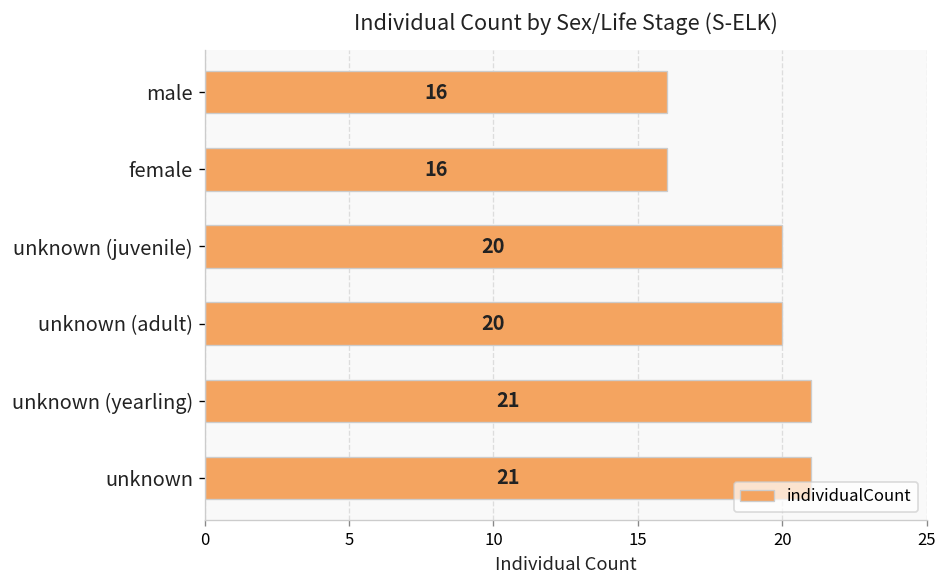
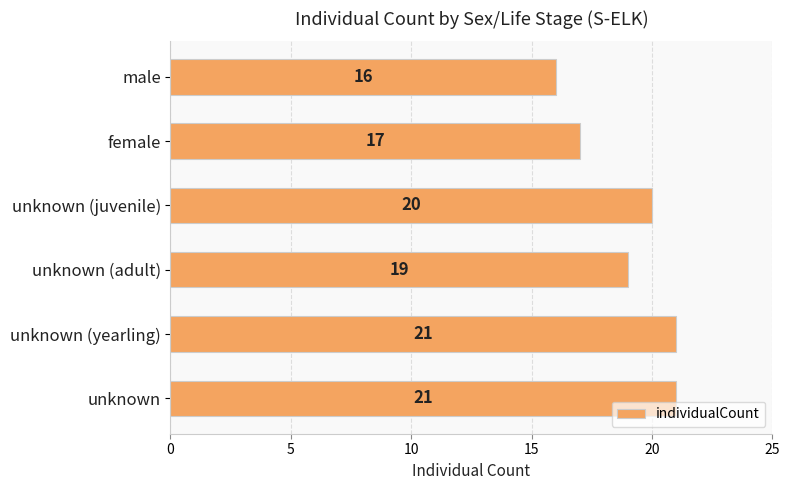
female: 16 -> 17
unknown (adult): 20 -> 19
